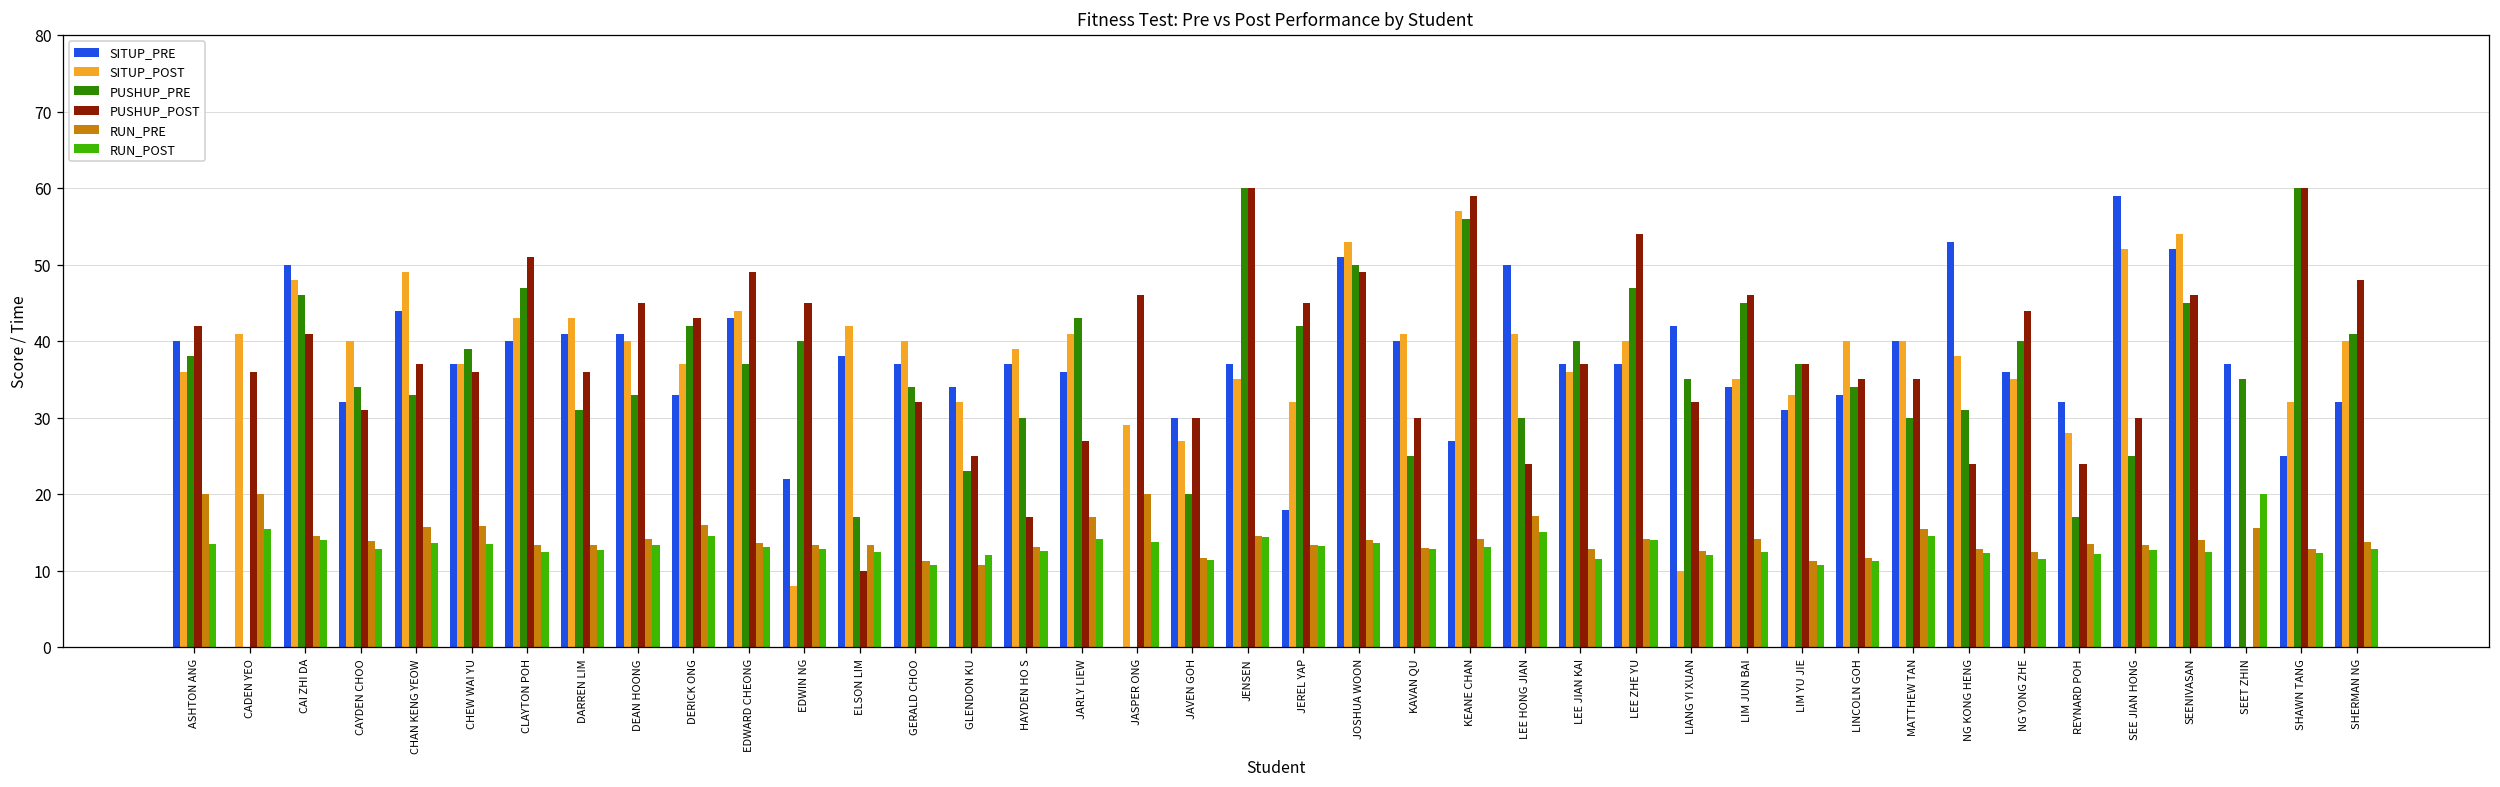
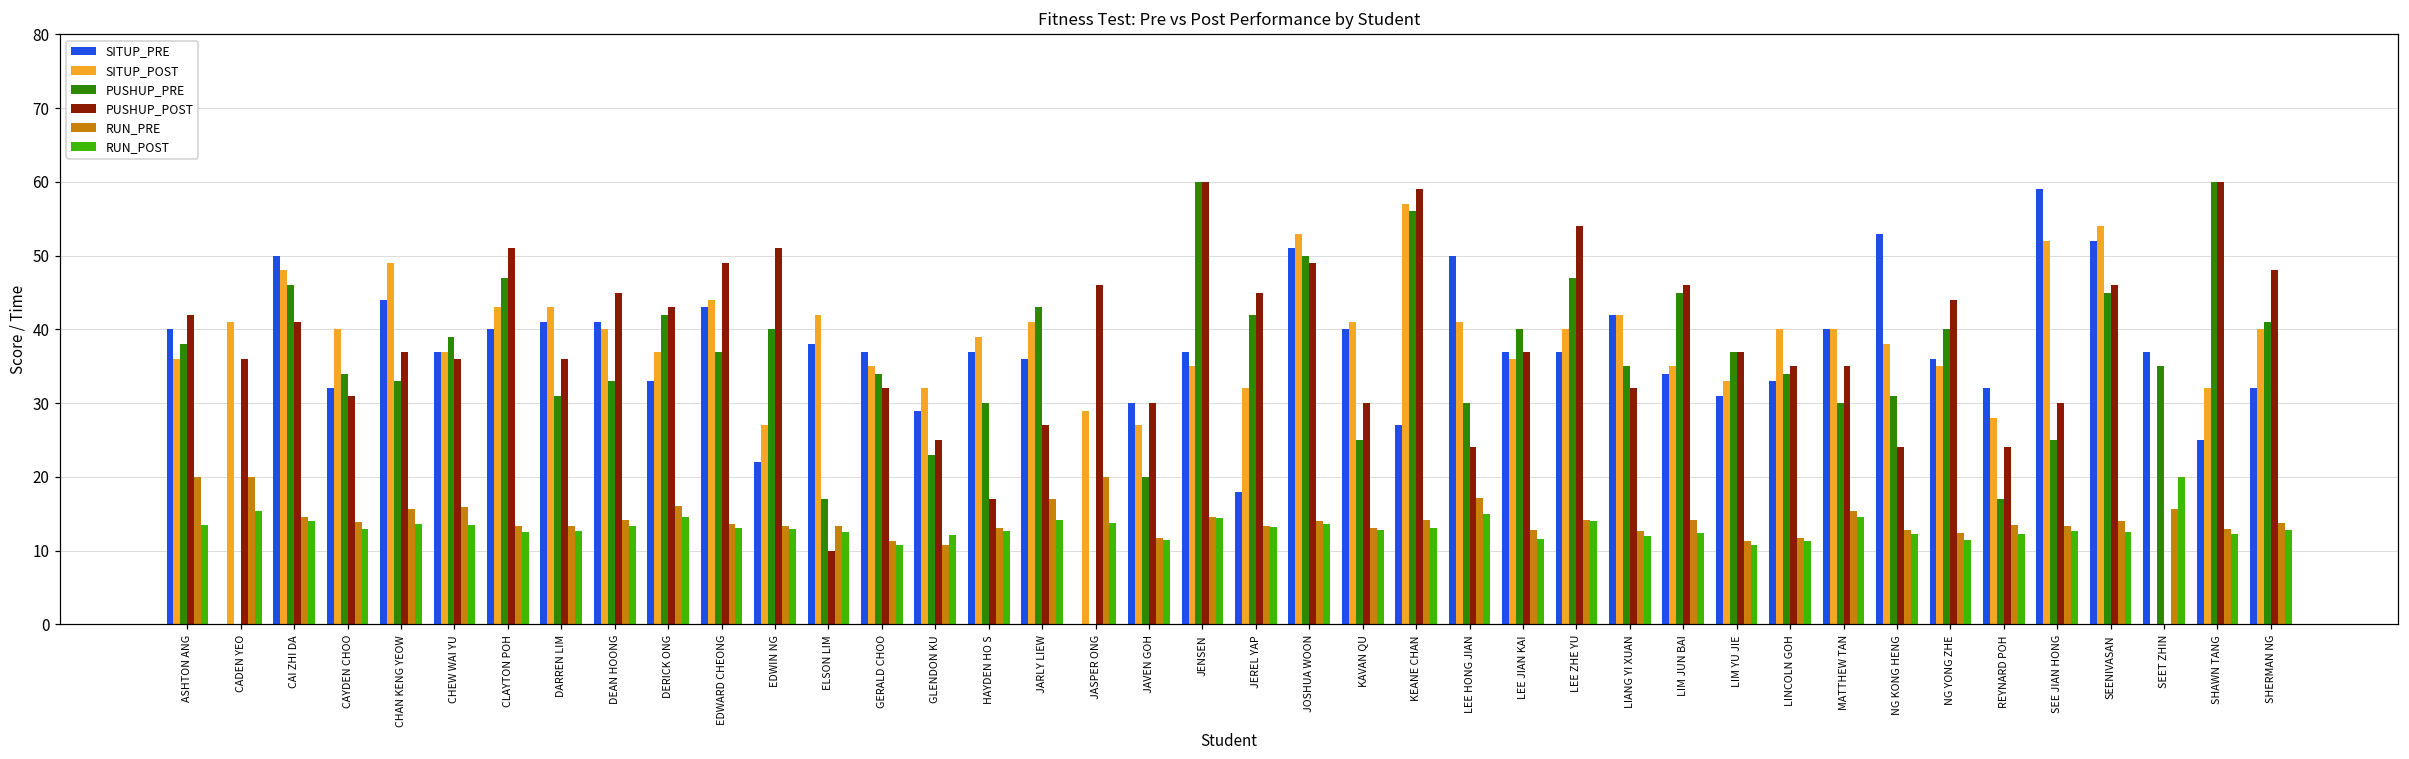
SITUP_POST, EDWIN NG: 8 -> 27
PUSHUP_POST, EDWIN NG: 45 -> 51
SITUP_POST, GERALD CHOO: 40 -> 35
SITUP_PRE, GLENDON KU: 34 -> 29
SITUP_POST, LIANG YI XUAN: 10 -> 42
